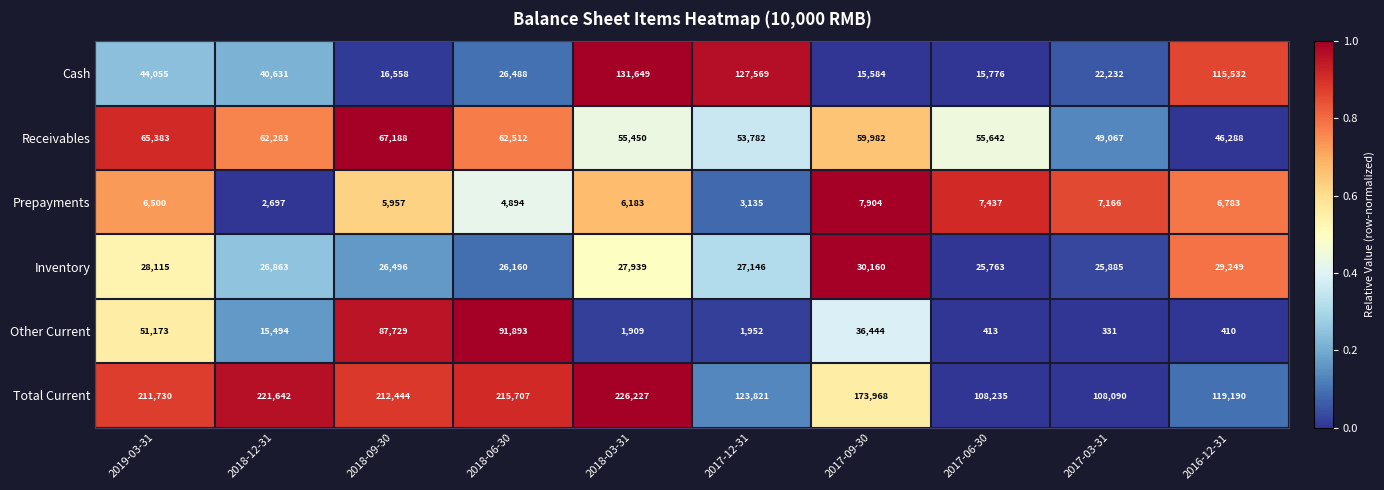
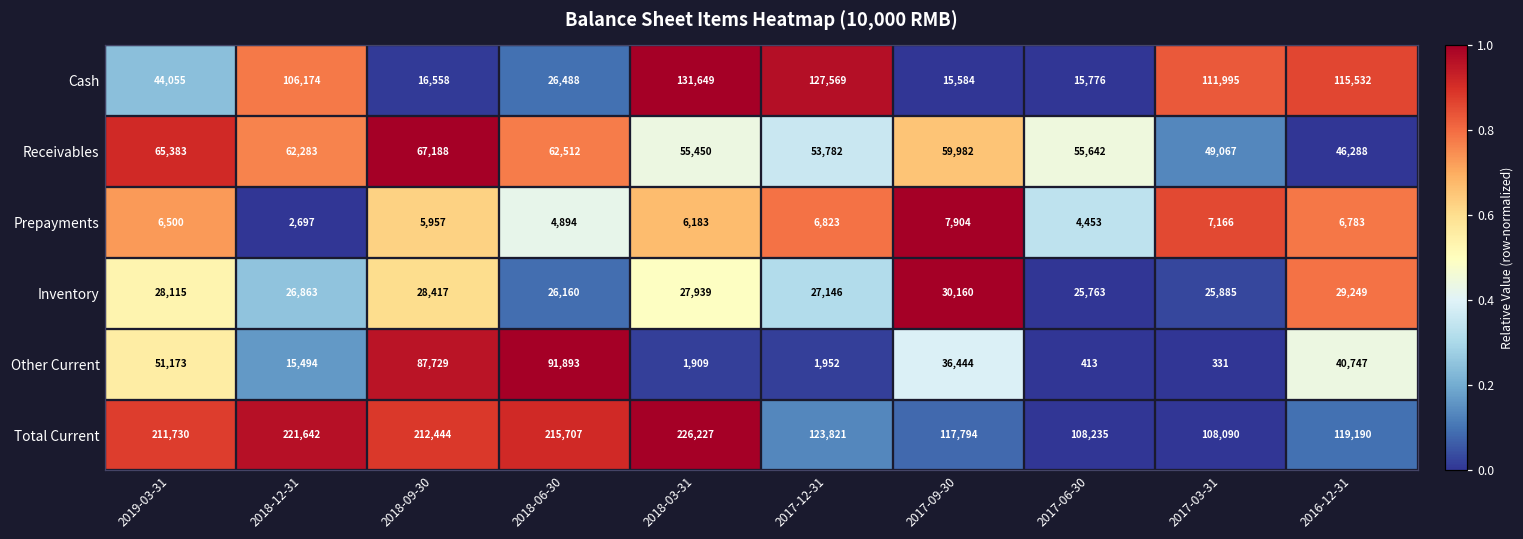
Cash, 2018-12-31: 40,631 -> 106,174
Cash, 2017-03-31: 22,232 -> 111,995
Prepayments, 2017-12-31: 3,135 -> 6,823
Prepayments, 2017-06-30: 7,437 -> 4,453
Inventory, 2018-09-30: 26,496 -> 28,417
Other Current, 2016-12-31: 410 -> 40,747
Total Current, 2017-09-30: 173,968 -> 117,794
